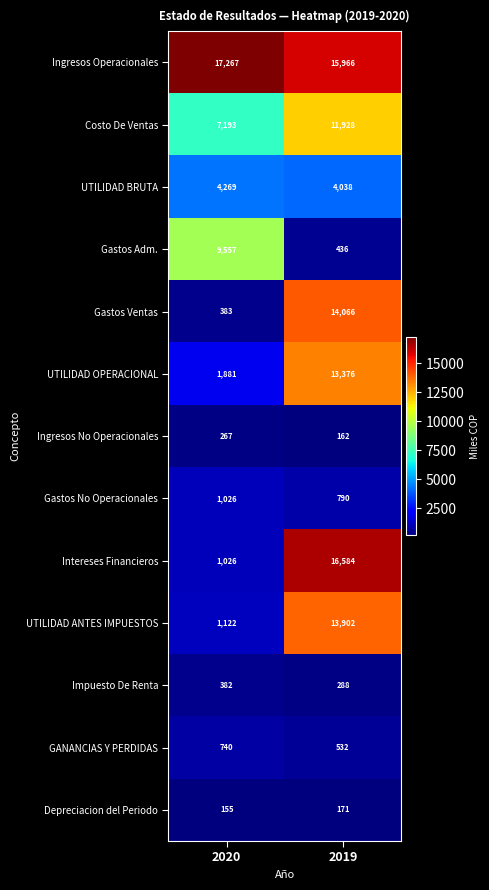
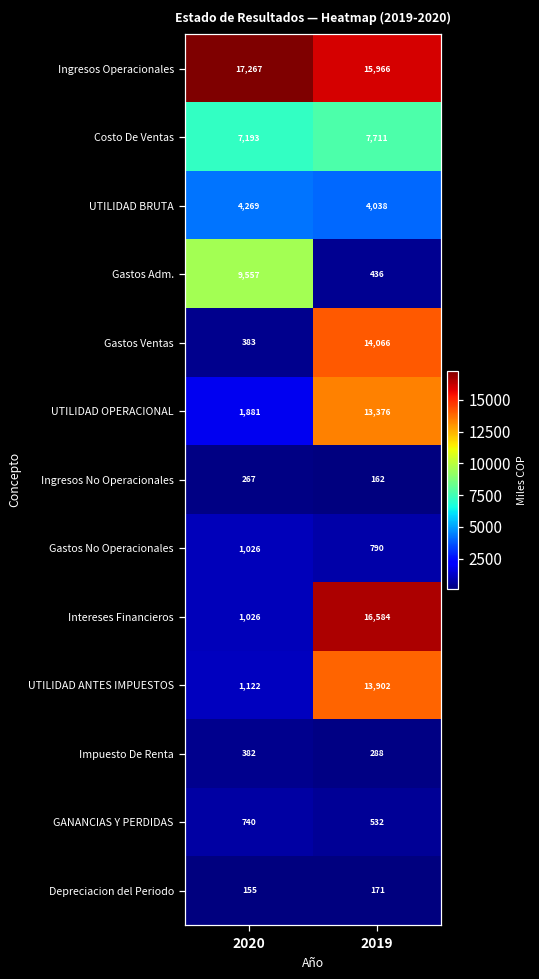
Costo De Ventas, 2019: 11,928 -> 7,711
